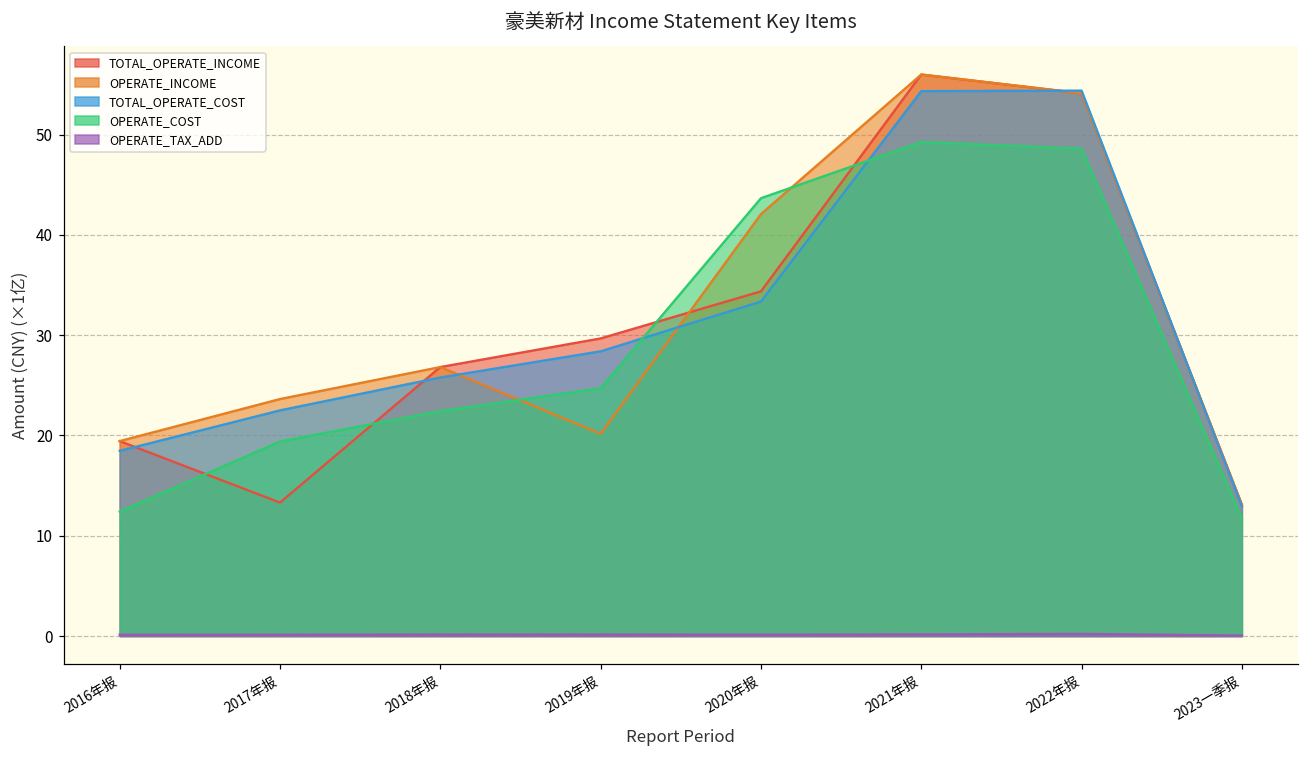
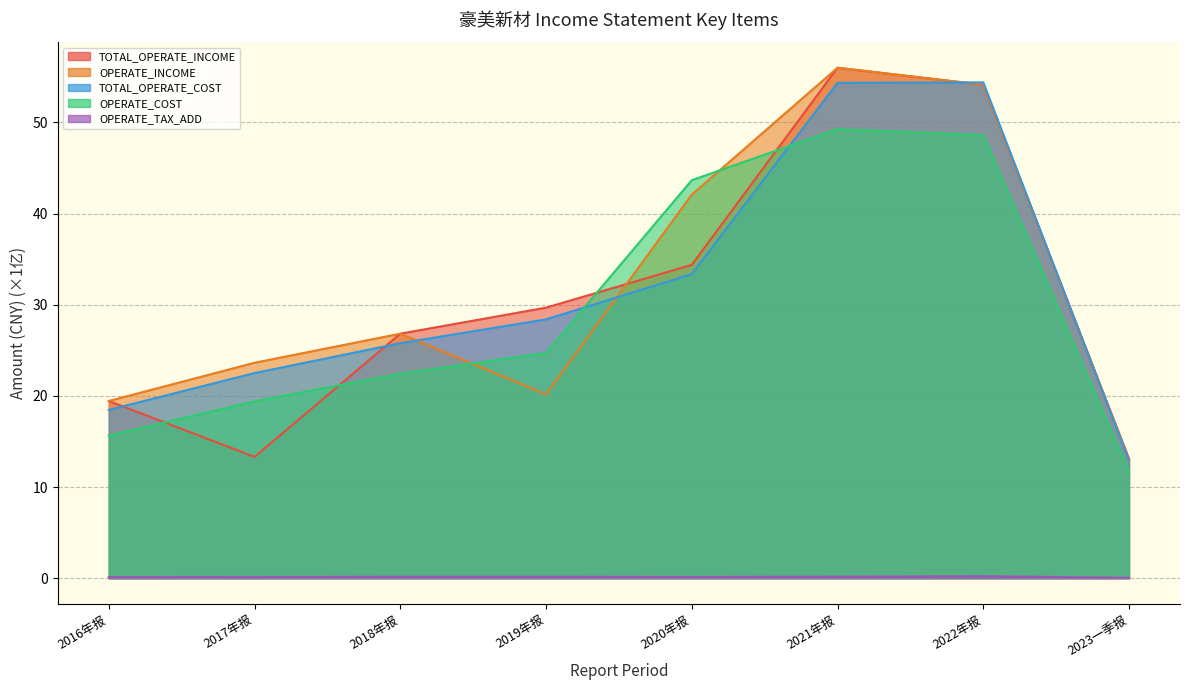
OPERATE_COST, 2016年报: 12 -> 16
